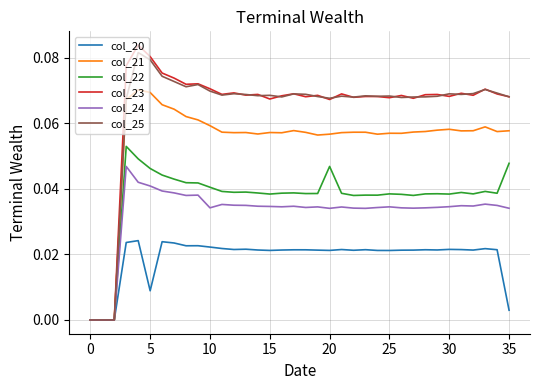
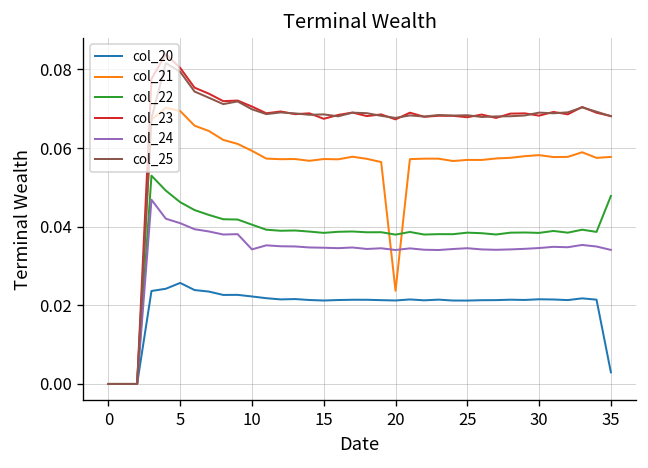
col_20, 5: 0.009 -> 0.026
col_21, 20: 0.057 -> 0.024
col_22, 20: 0.047 -> 0.038
